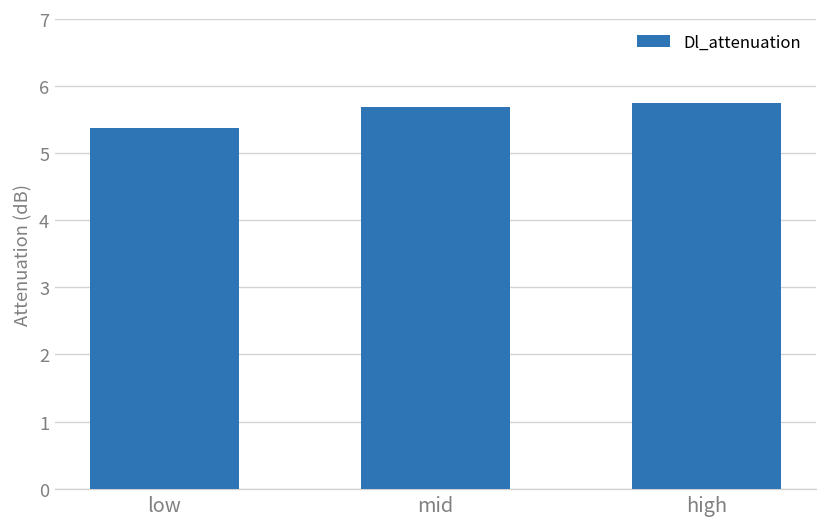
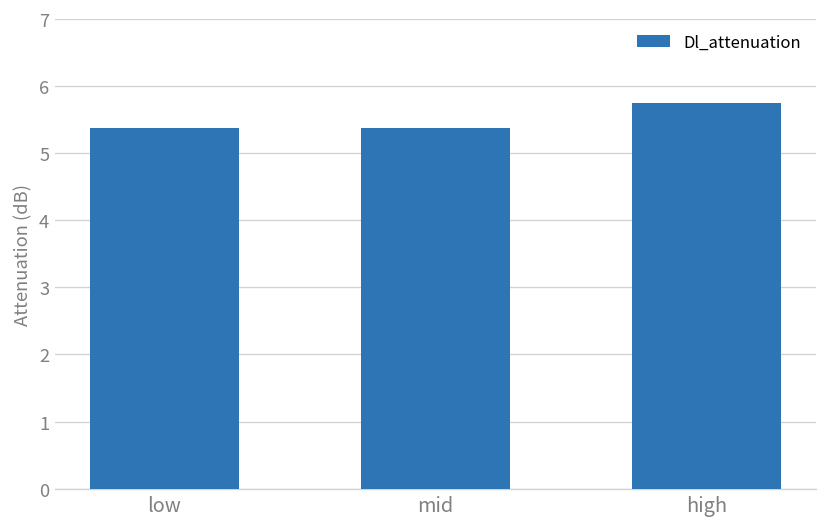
mid: 5.7 -> 5.4
